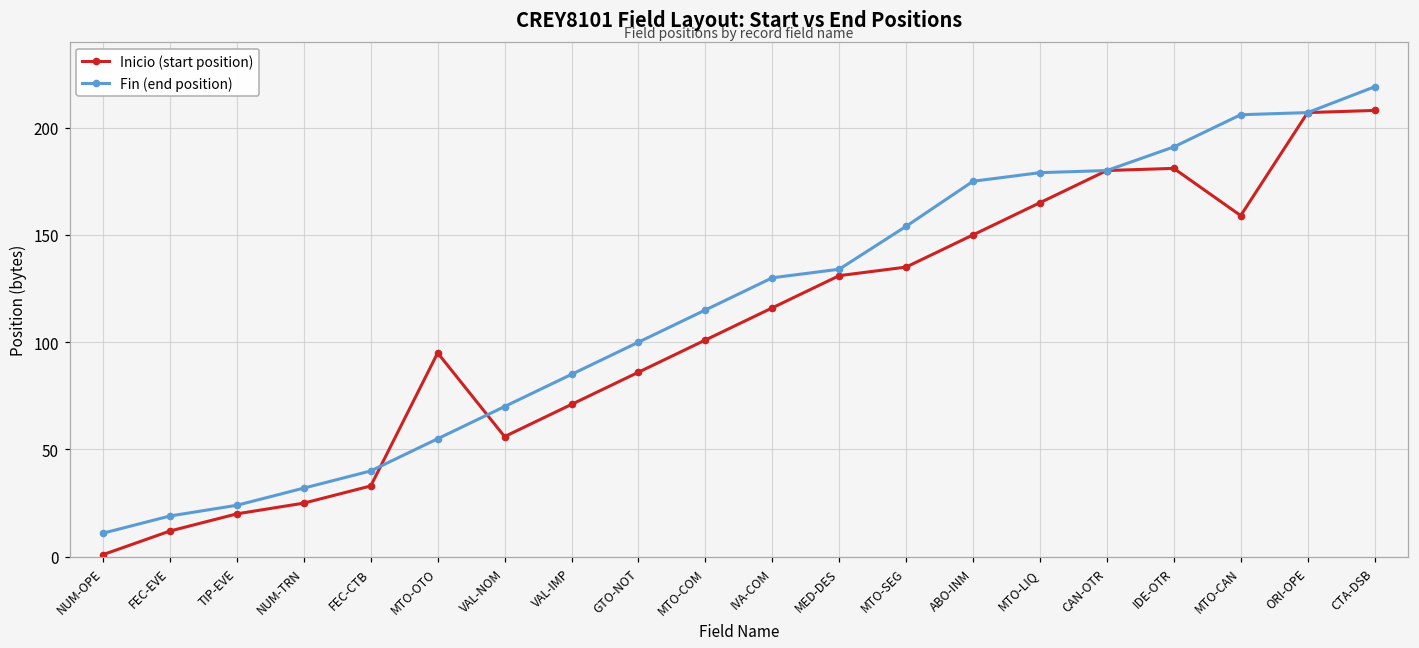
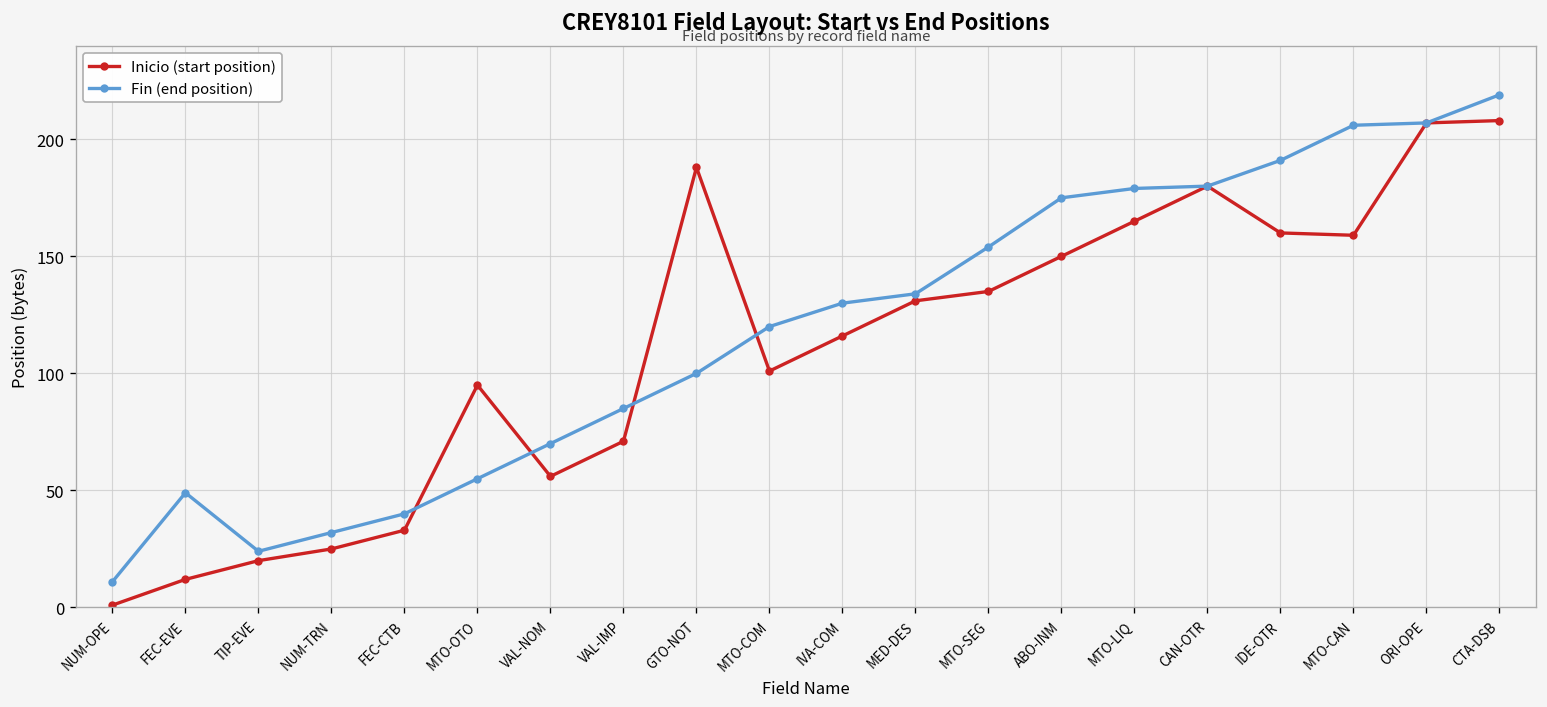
Fin (end position), FEC-EVE: 19 -> 49
Inicio (start position), GTO-NOT: 86 -> 188
Fin (end position), MTO-COM: 115 -> 120
Inicio (start position), IDE-OTR: 181 -> 160
